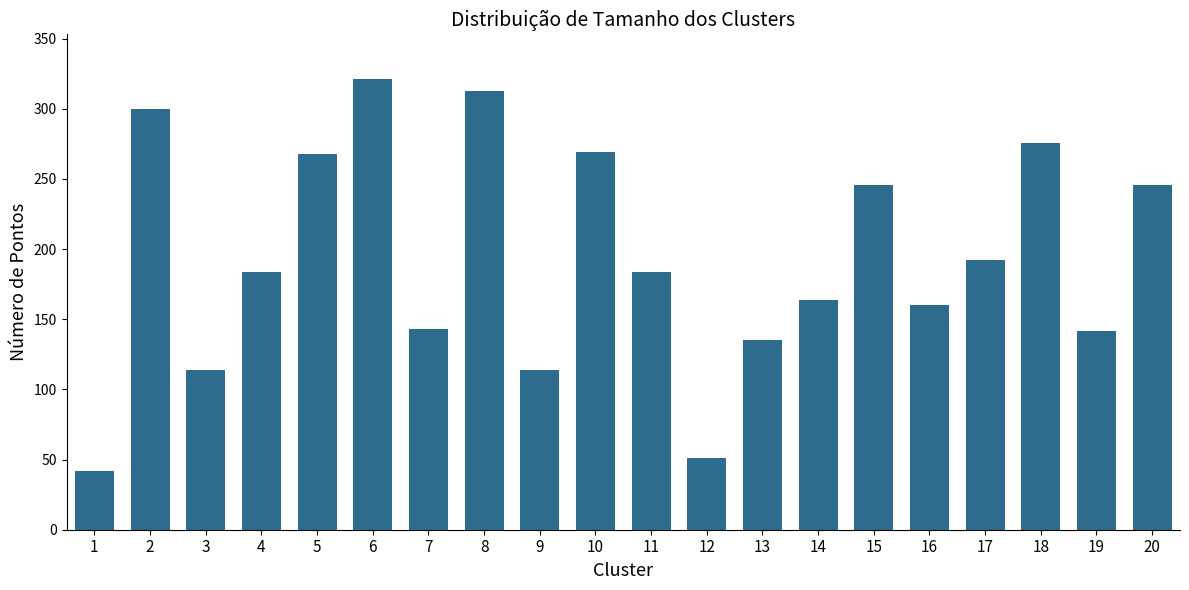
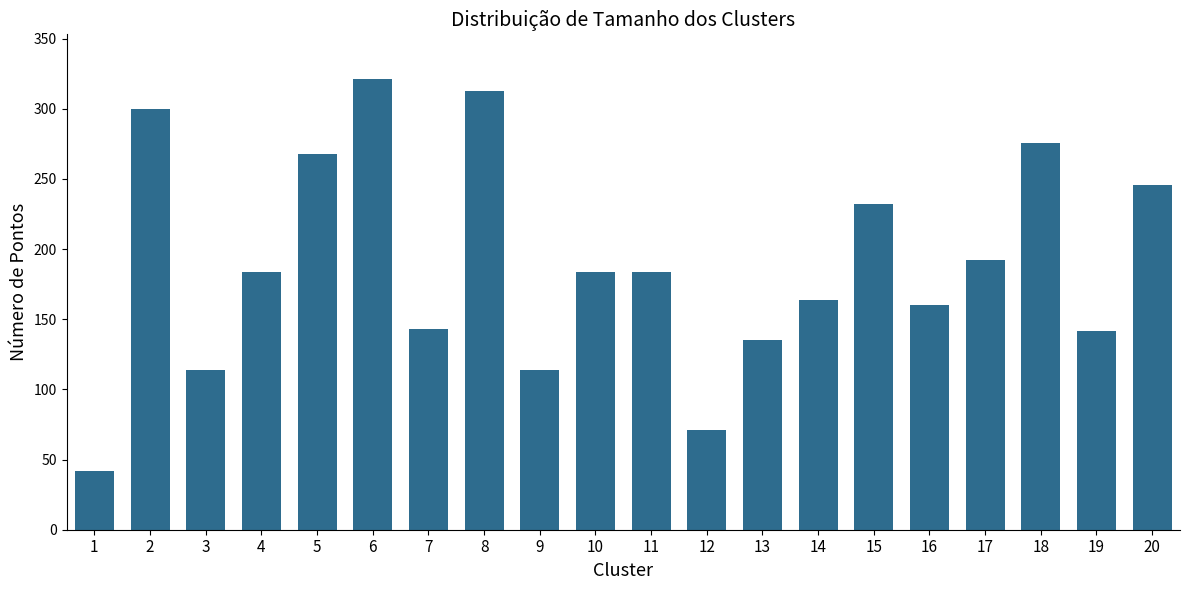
10: 269 -> 184
12: 51 -> 71
15: 246 -> 232
